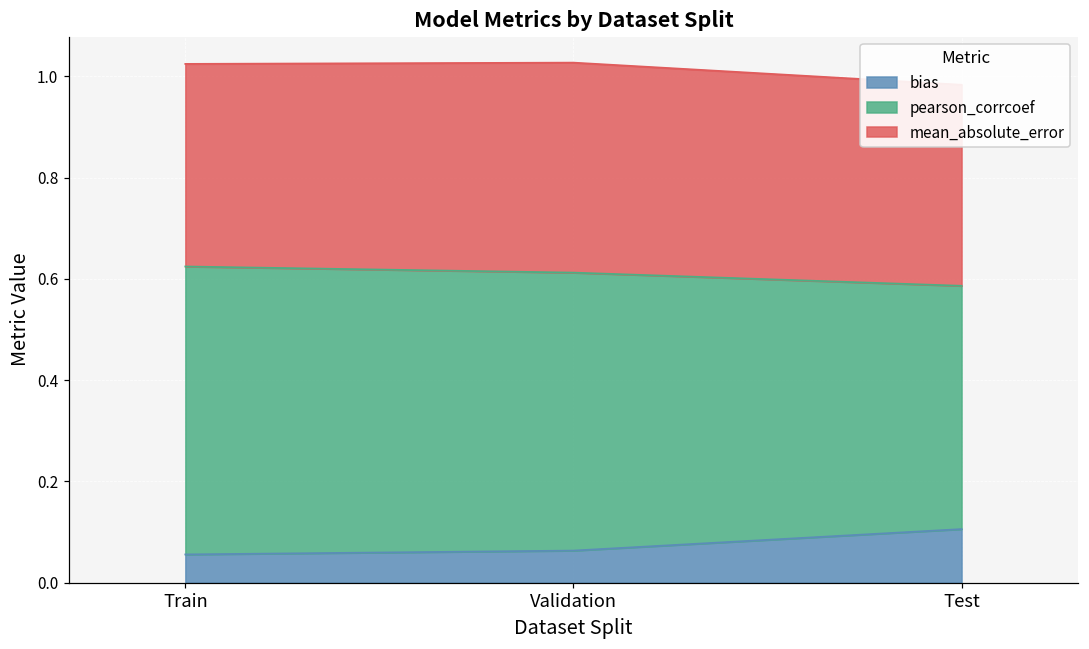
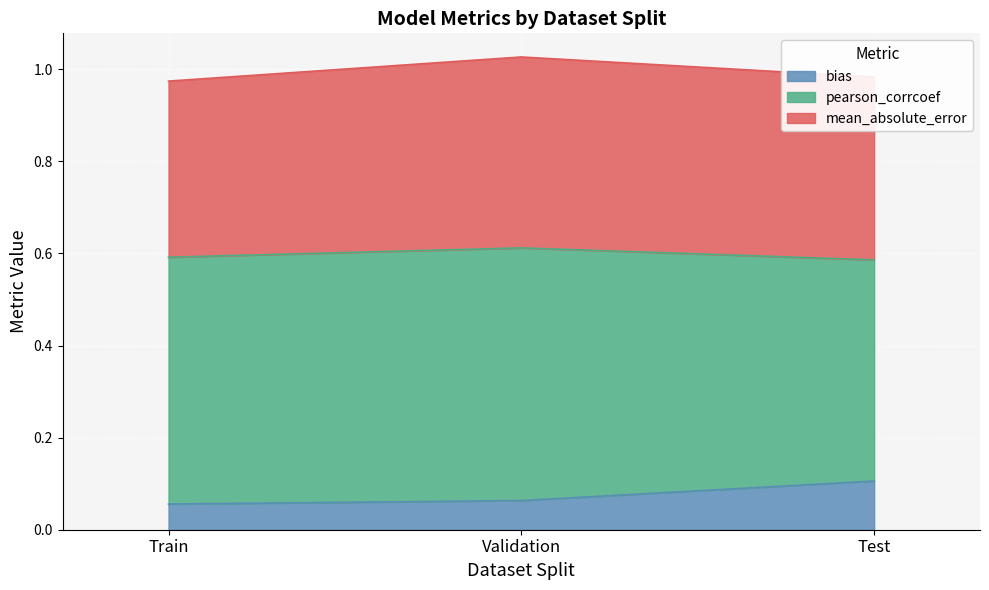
pearson_corrcoef, Train: 0.57 -> 0.54
mean_absolute_error, Train: 0.40 -> 0.38
